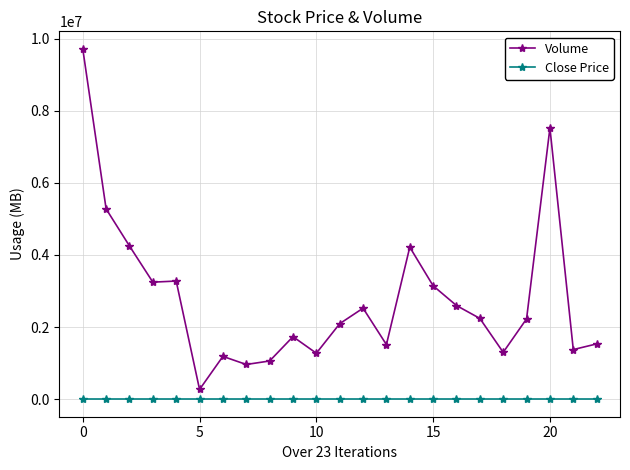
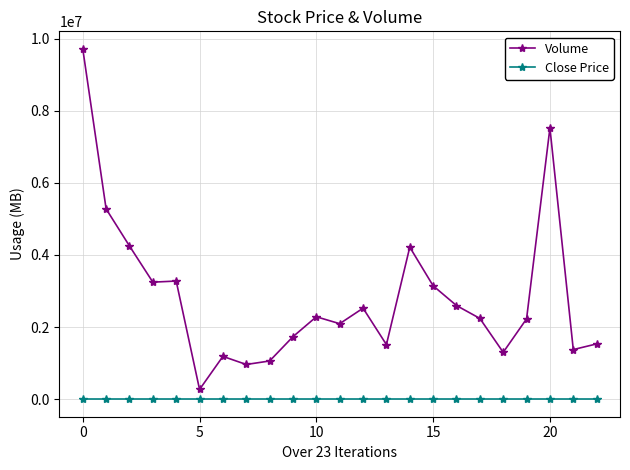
Volume, 10: 1300000 -> 2300000
